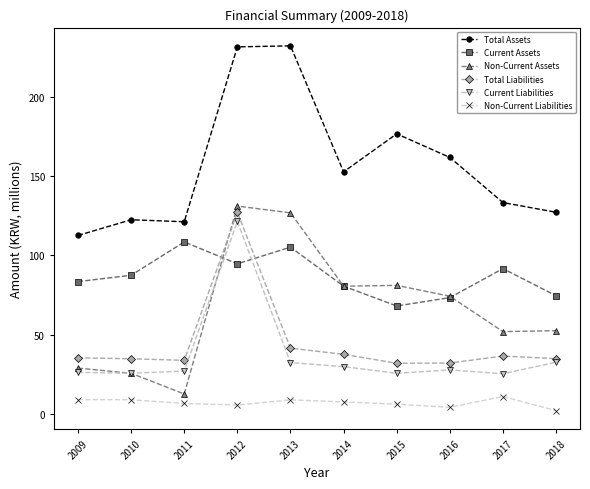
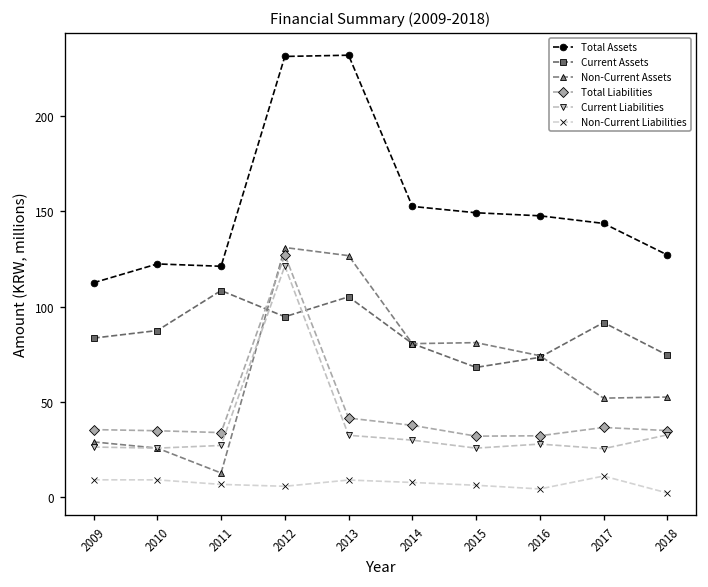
Total Assets, 2015: 177 -> 149
Total Assets, 2016: 162 -> 148
Total Assets, 2017: 133 -> 144
